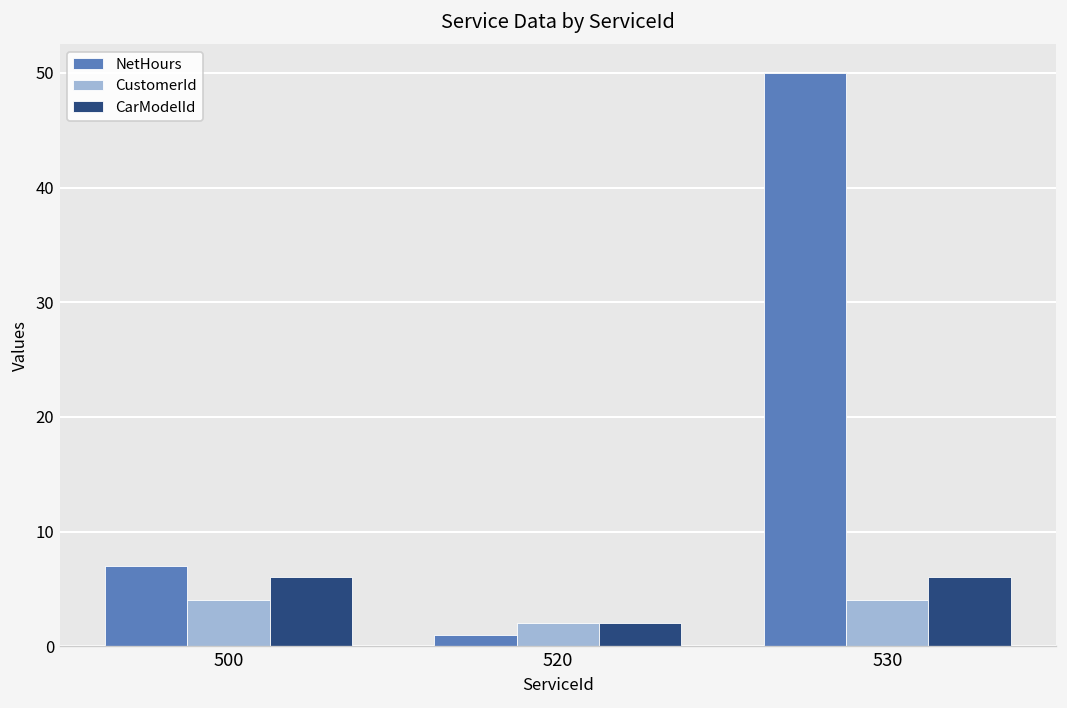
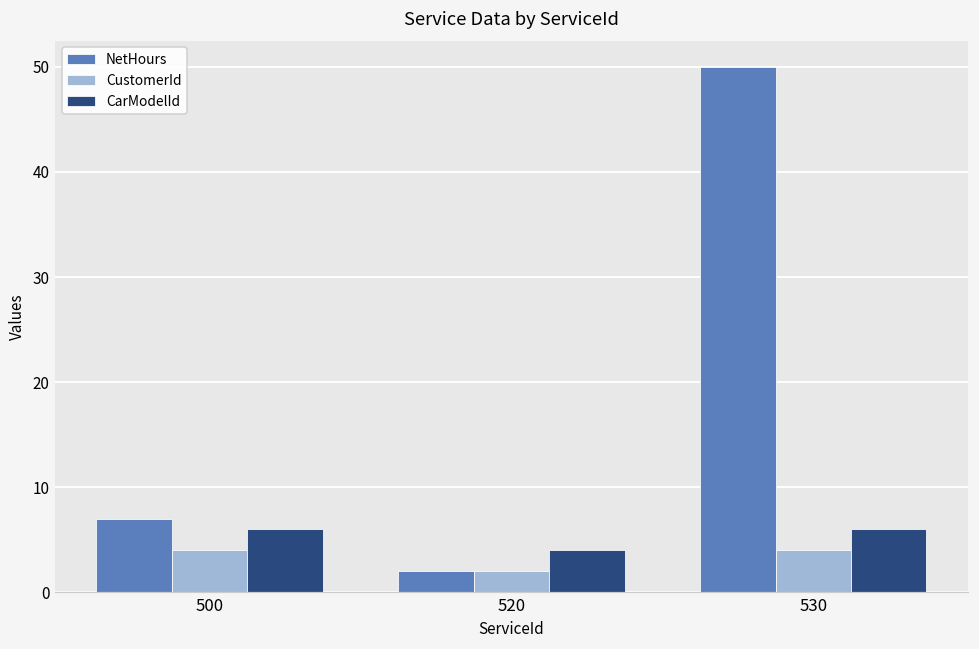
NetHours, 520: 1 -> 2
CarModelId, 520: 2 -> 4
